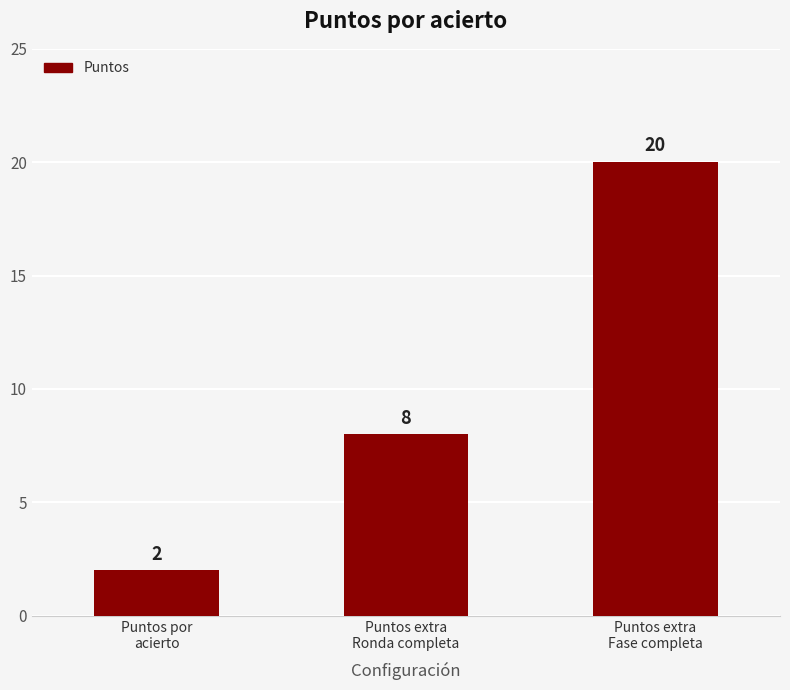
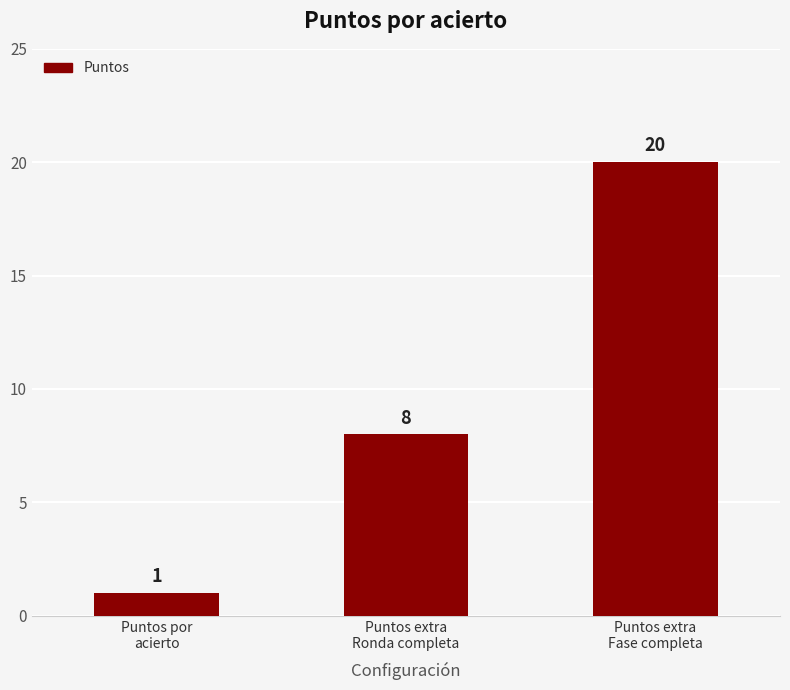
Puntos por acierto: 2 -> 1
